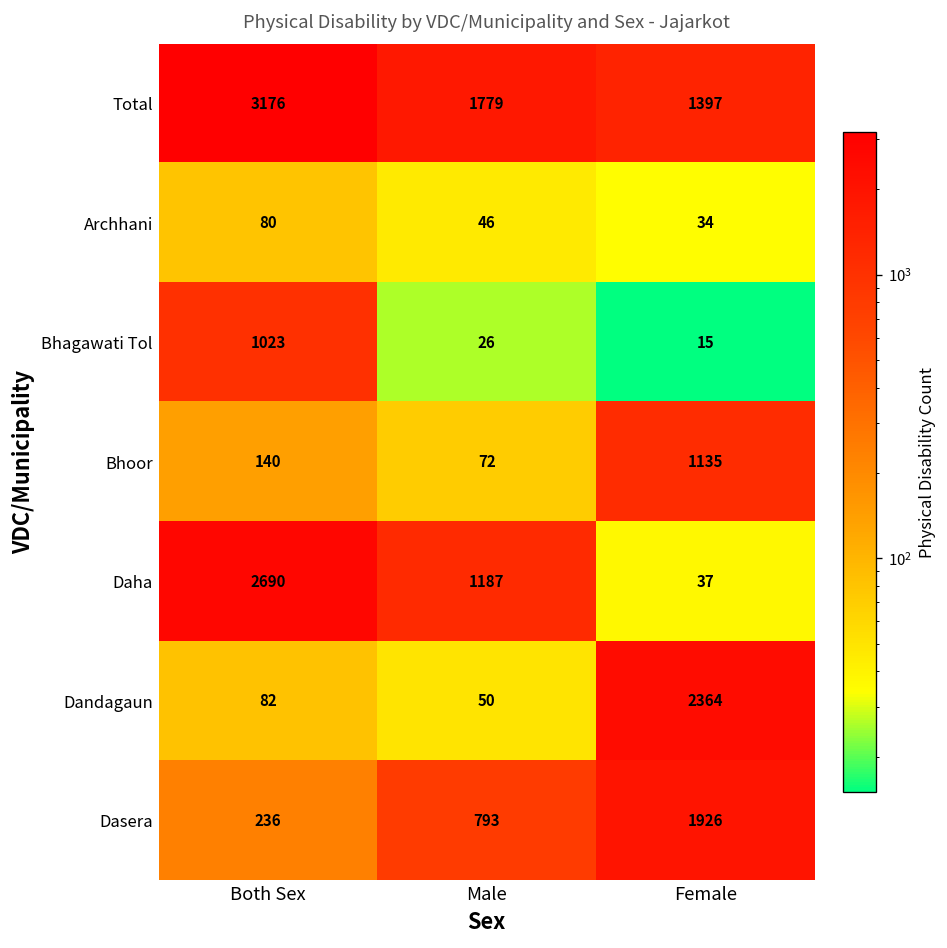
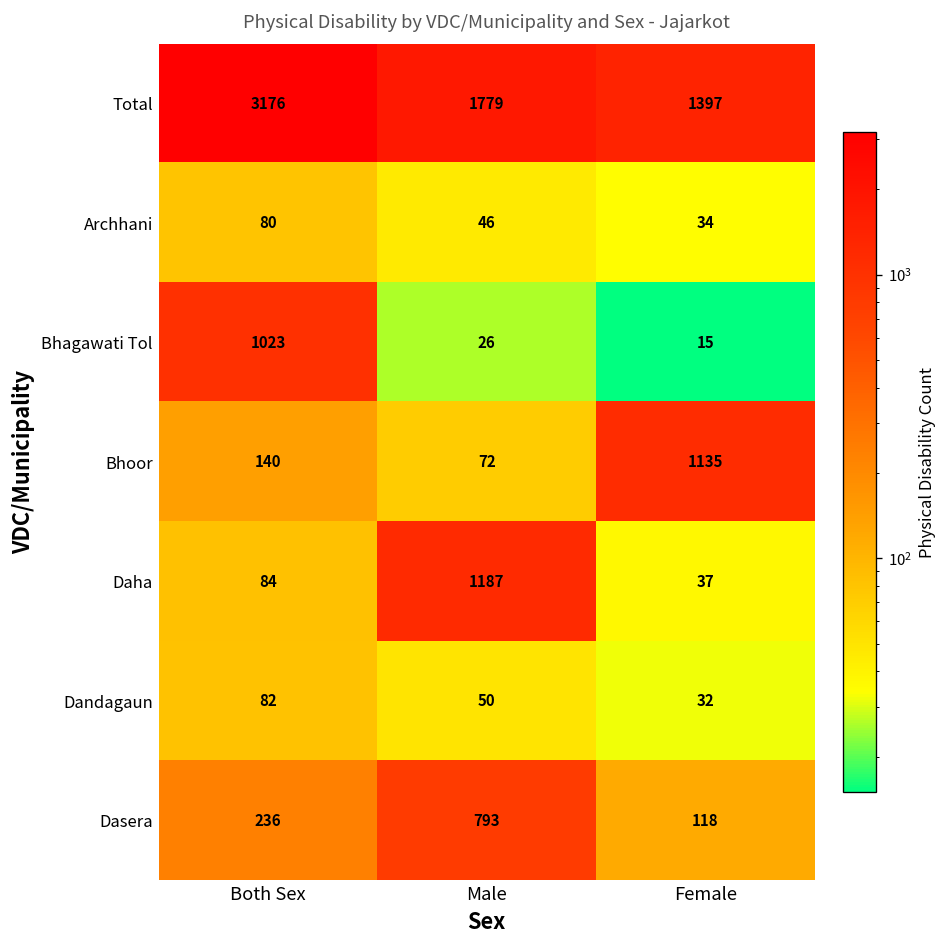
Daha, Both Sex: 2690 -> 84
Dandagaun, Female: 2364 -> 32
Dasera, Female: 1926 -> 118
